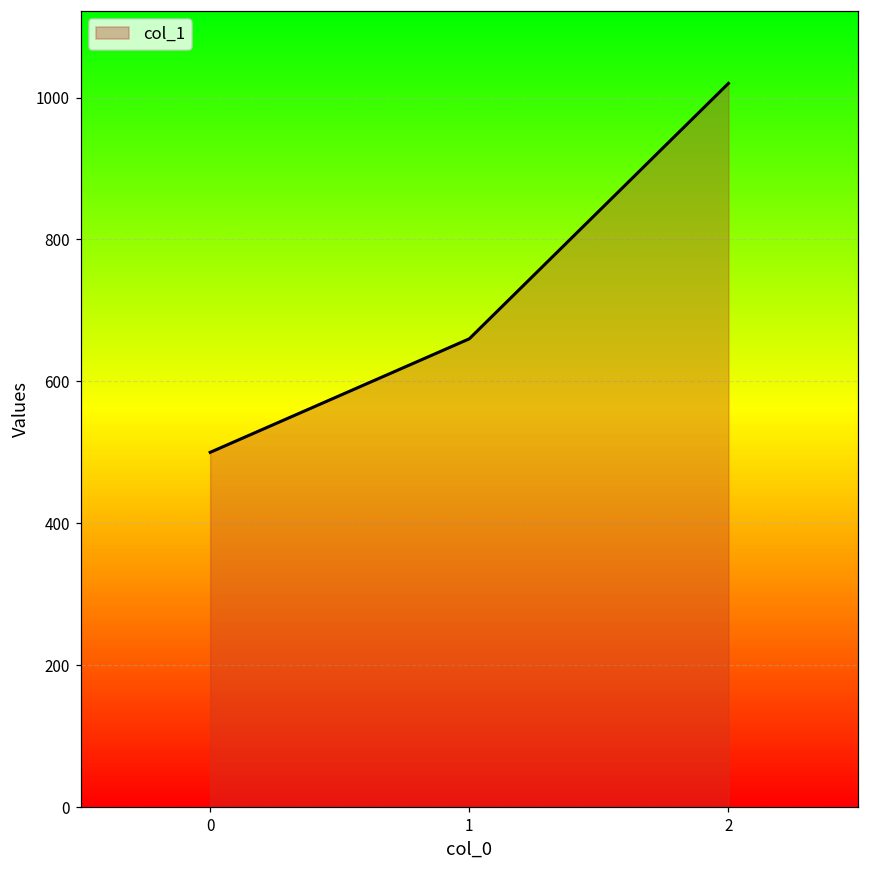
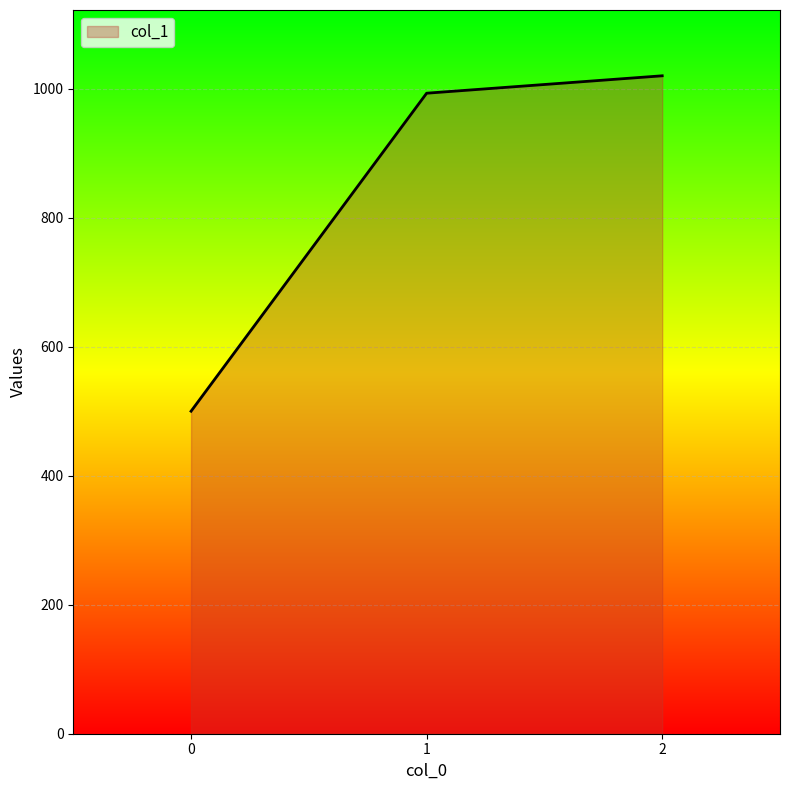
1: 660 -> 990
